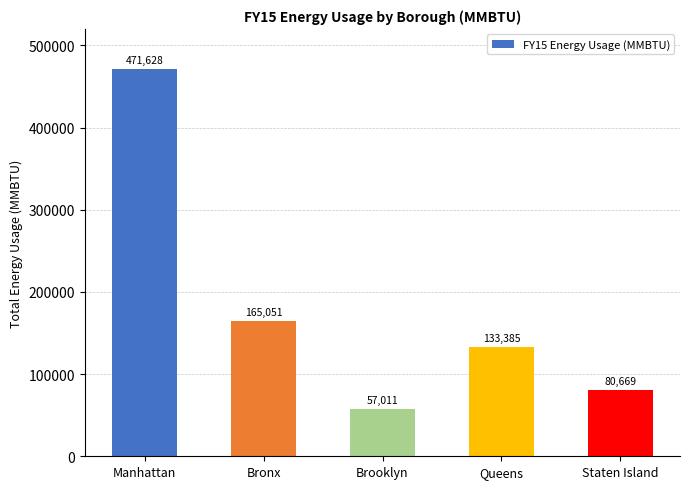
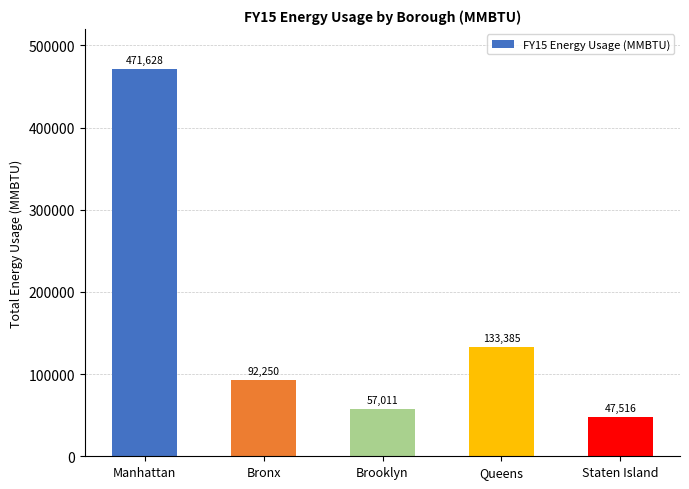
Bronx: 165,051 -> 92,250
Staten Island: 80,669 -> 47,516
